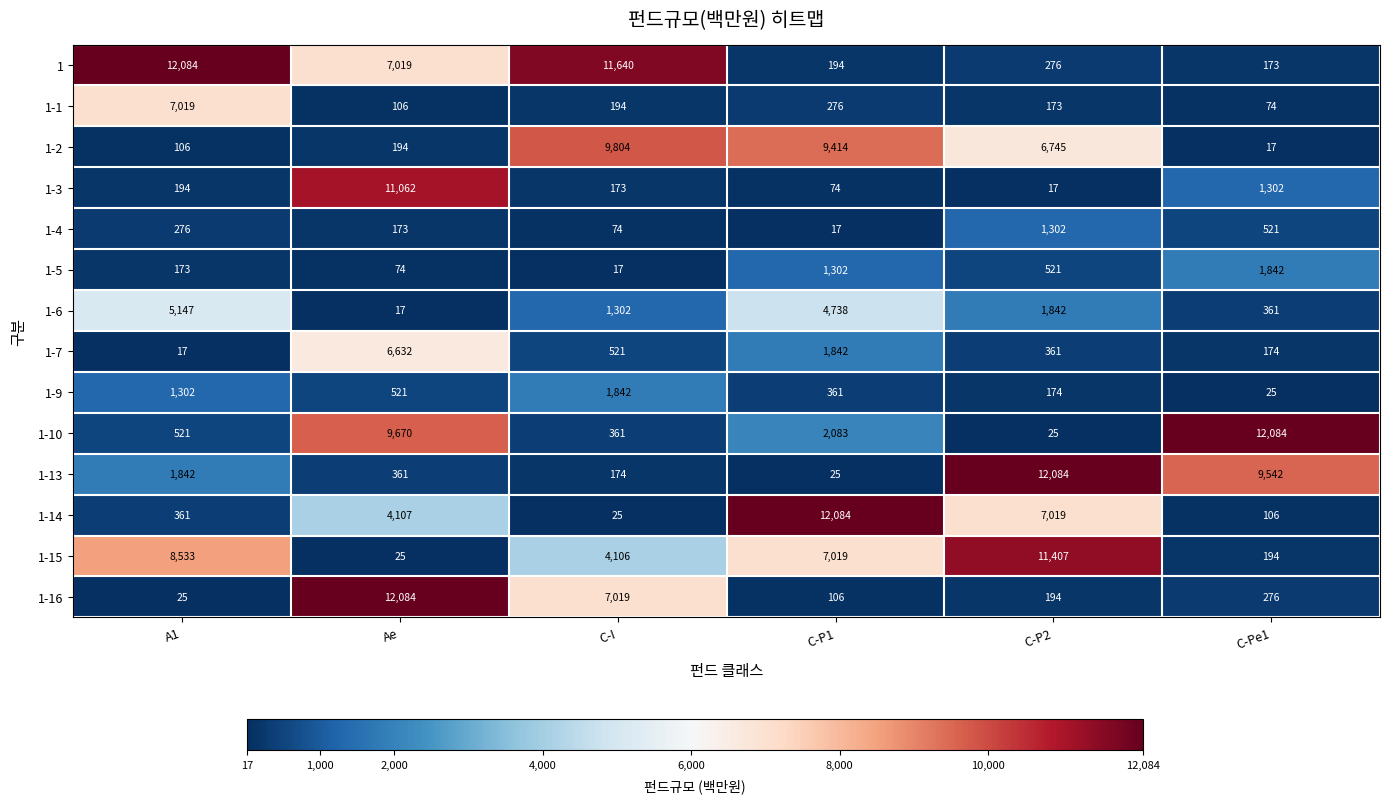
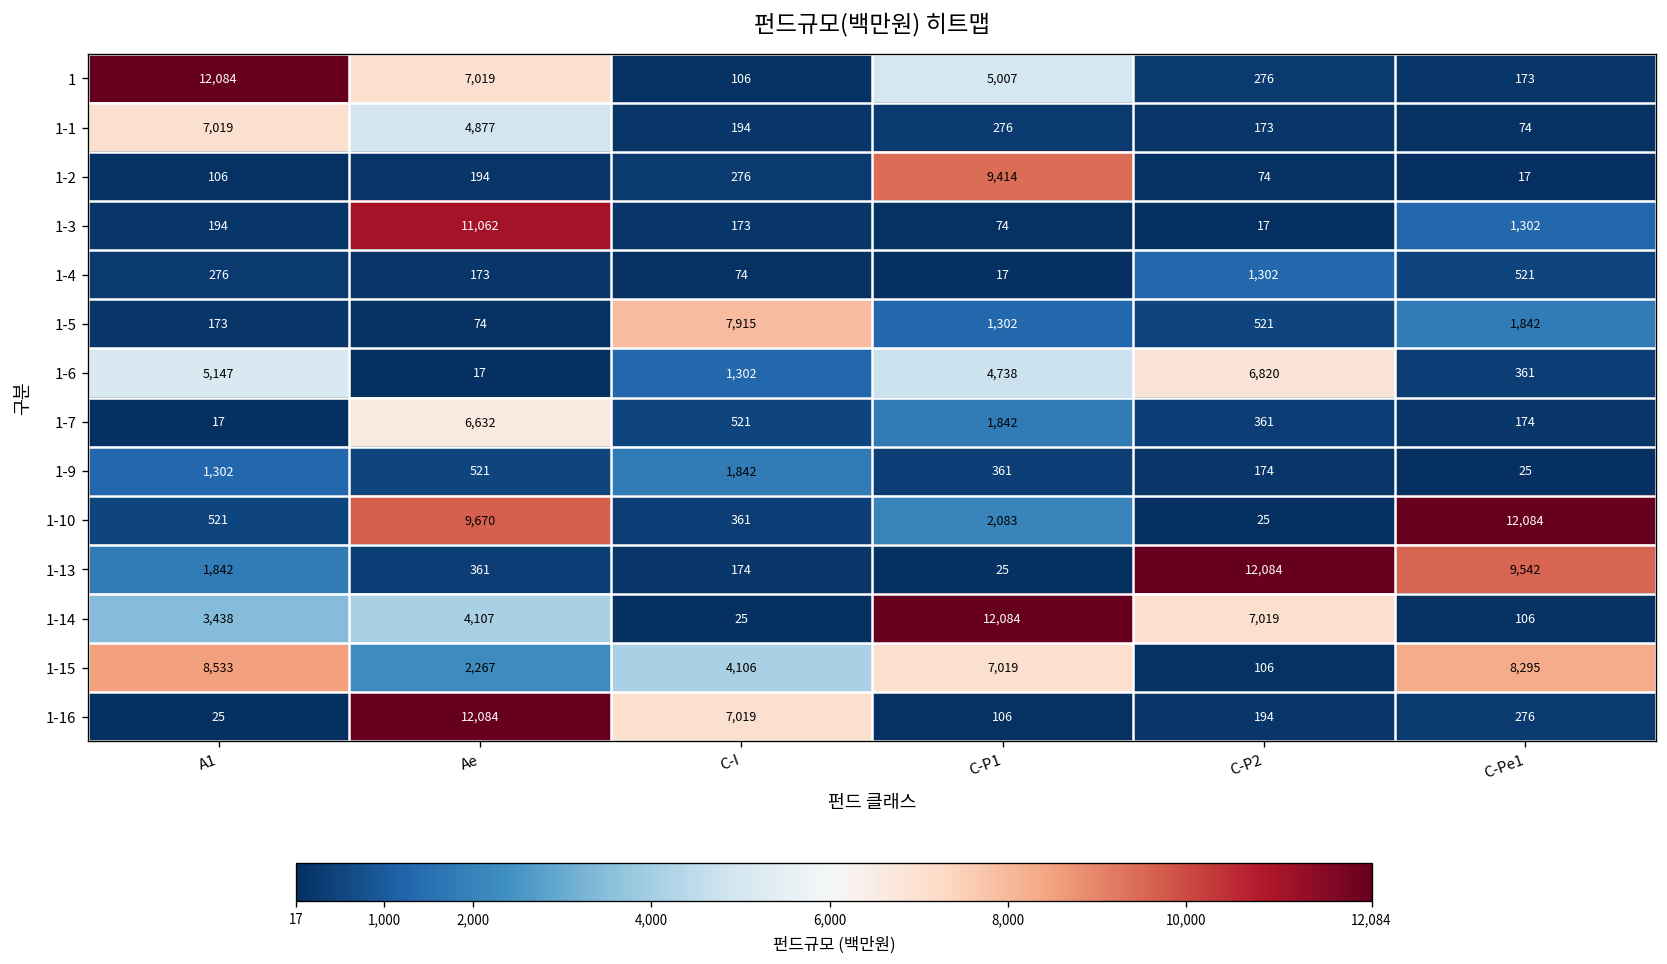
1, C-I: 11,640 -> 106
1, C-P1: 194 -> 5,007
1-1, Ae: 106 -> 4,877
1-2, C-I: 9,804 -> 276
1-2, C-P2: 6,745 -> 74
1-5, C-I: 17 -> 7,915
1-6, C-P2: 1,842 -> 6,820
1-14, A1: 361 -> 3,438
1-15, Ae: 25 -> 2,267
1-15, C-P2: 11,407 -> 106
1-15, C-Pe1: 194 -> 8,295
